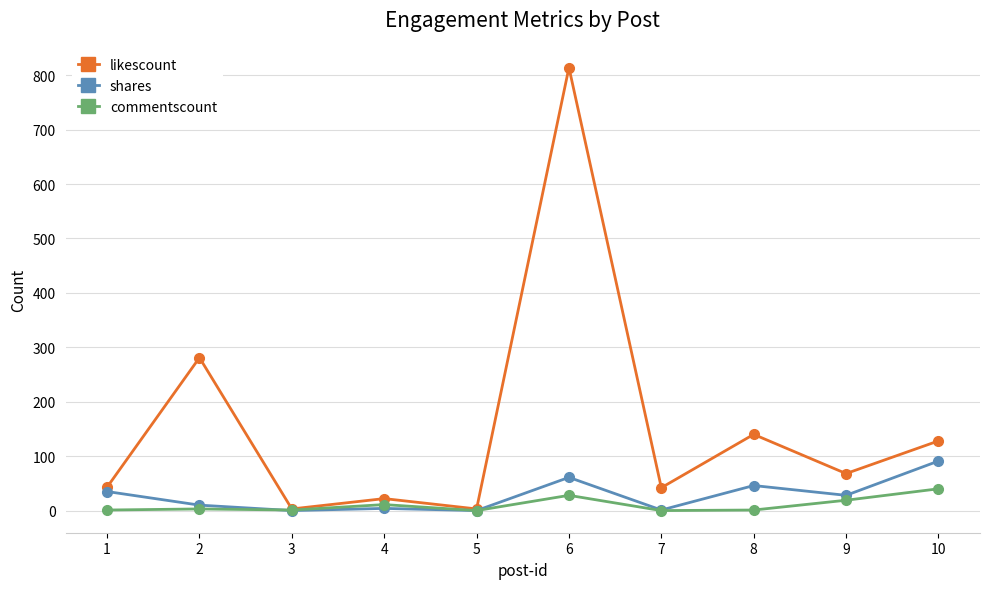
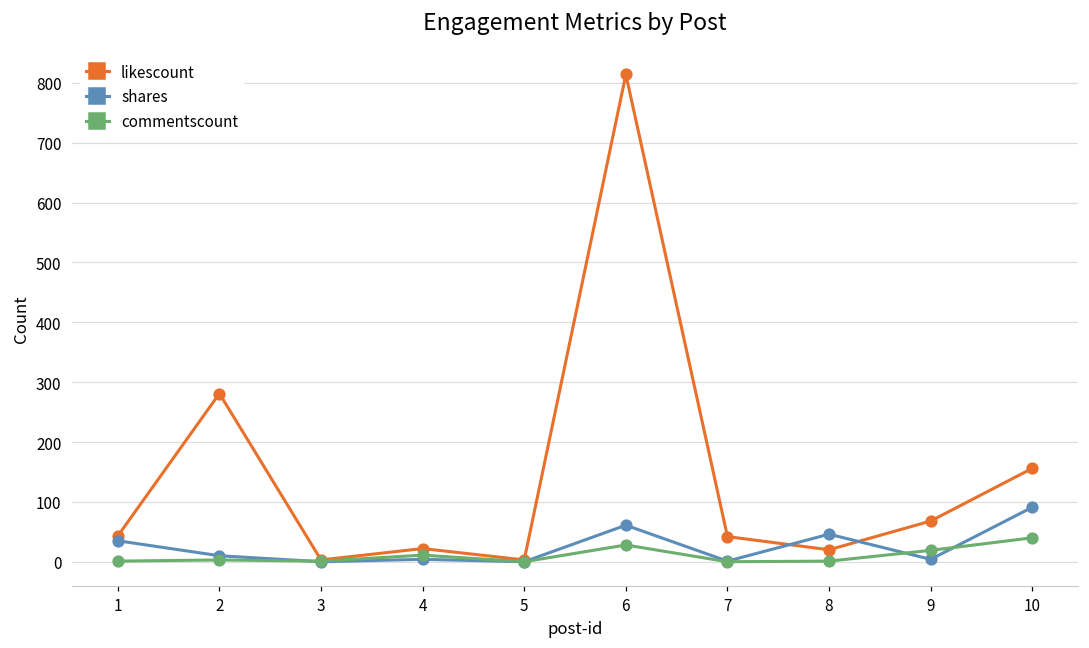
likescount, 8: 140 -> 20
shares, 9: 30 -> 0
likescount, 10: 130 -> 160
